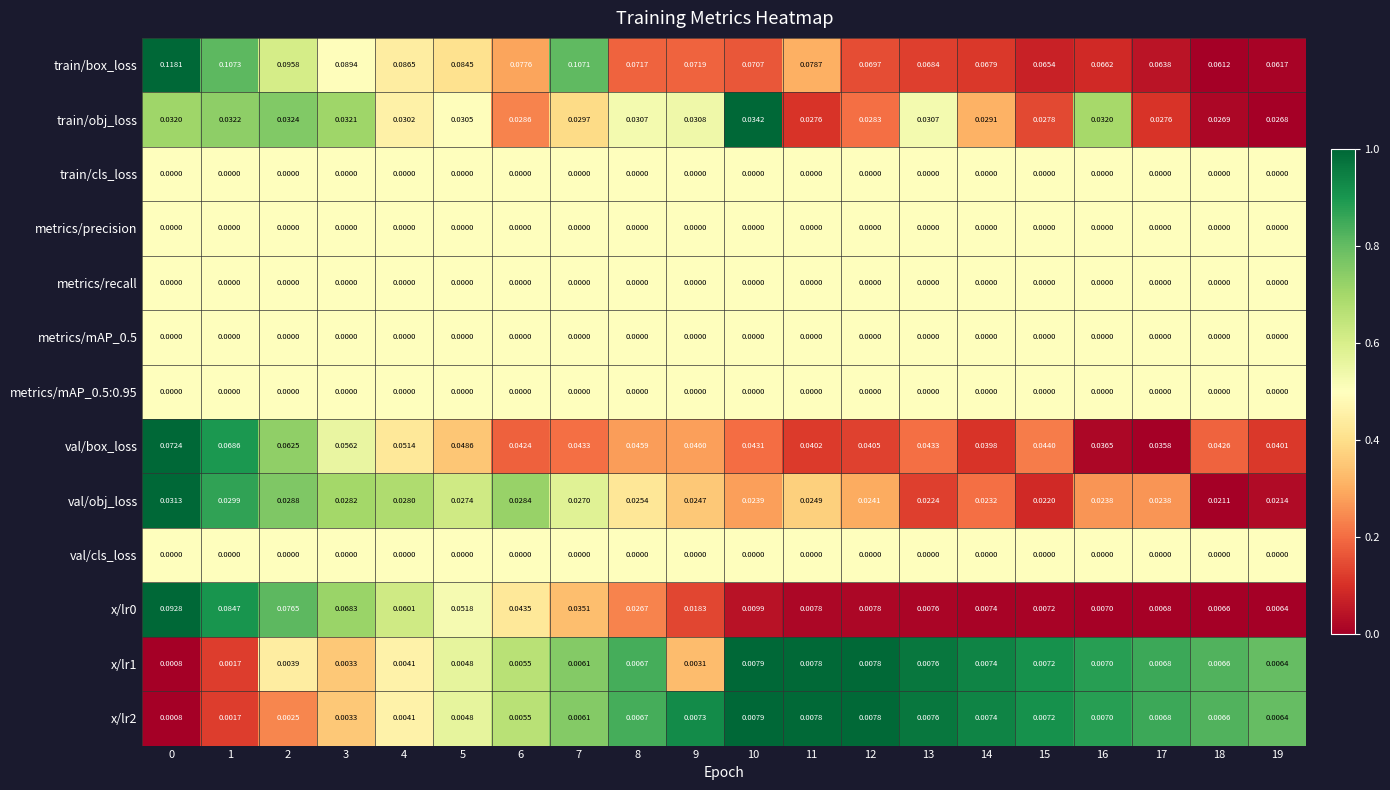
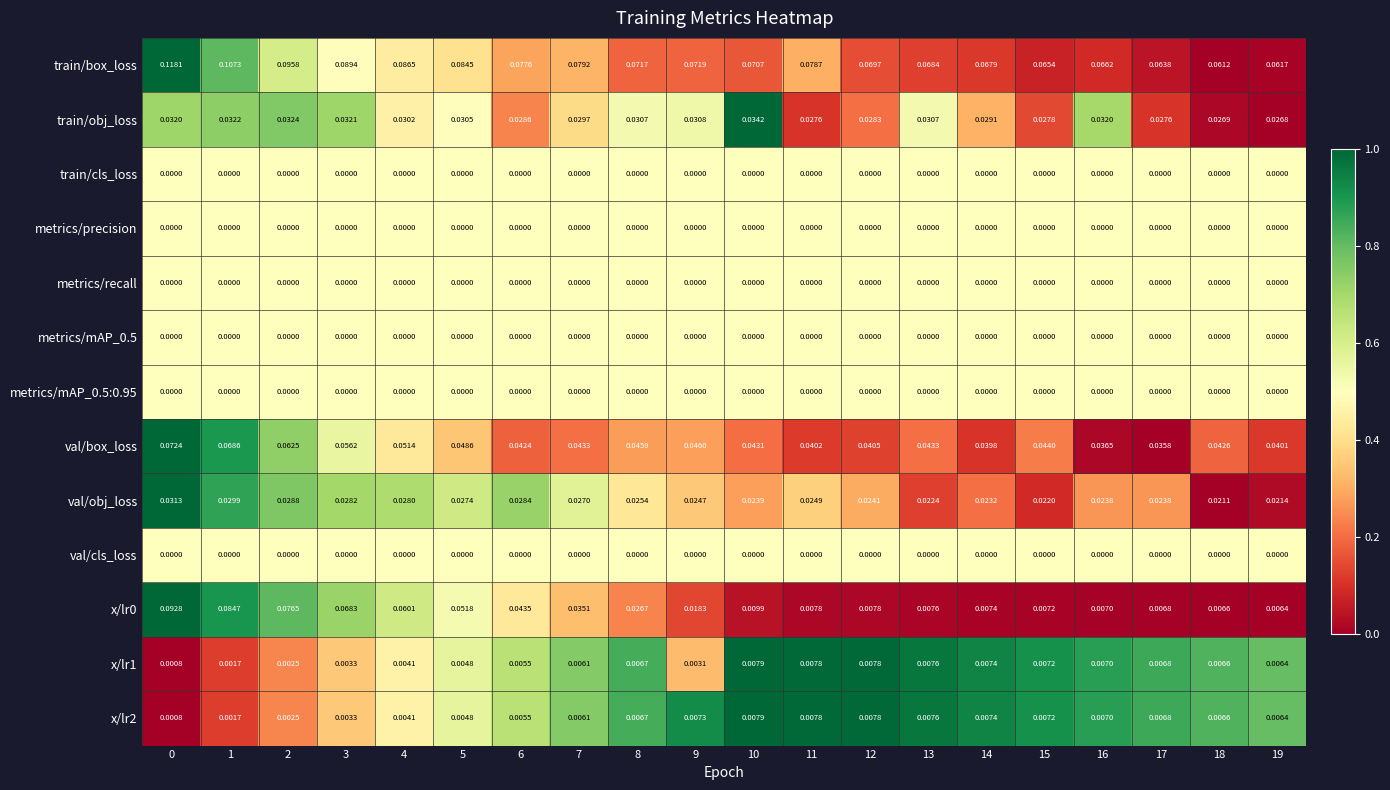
train/box_loss, 7: 0.1071 -> 0.0792
x/lr1, 2: 0.0039 -> 0.0025
